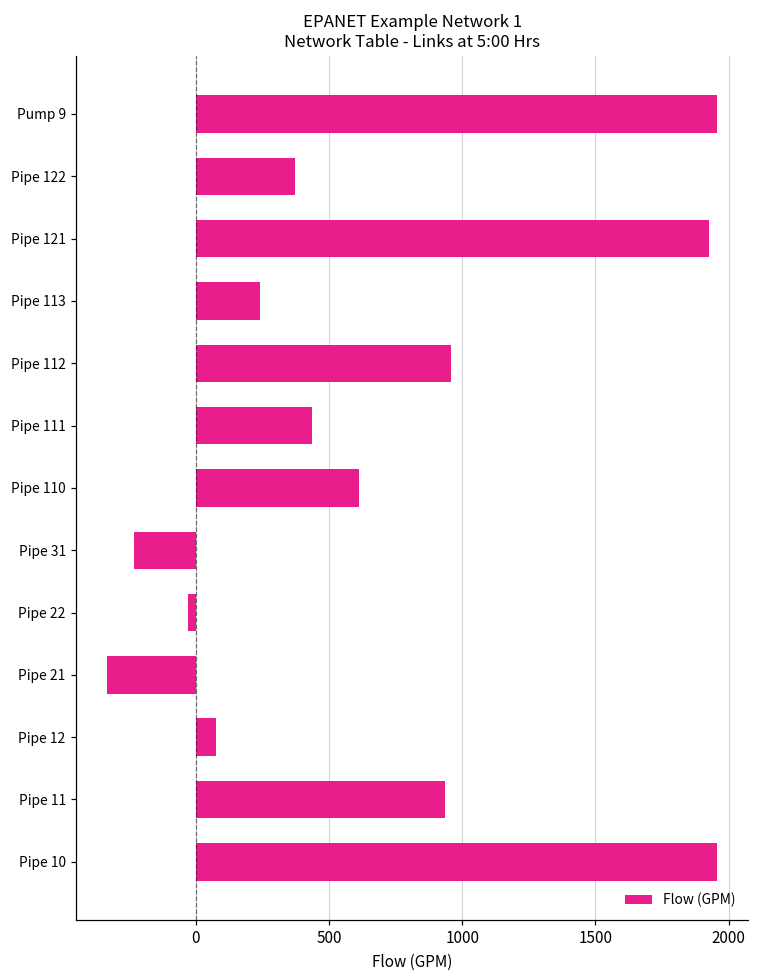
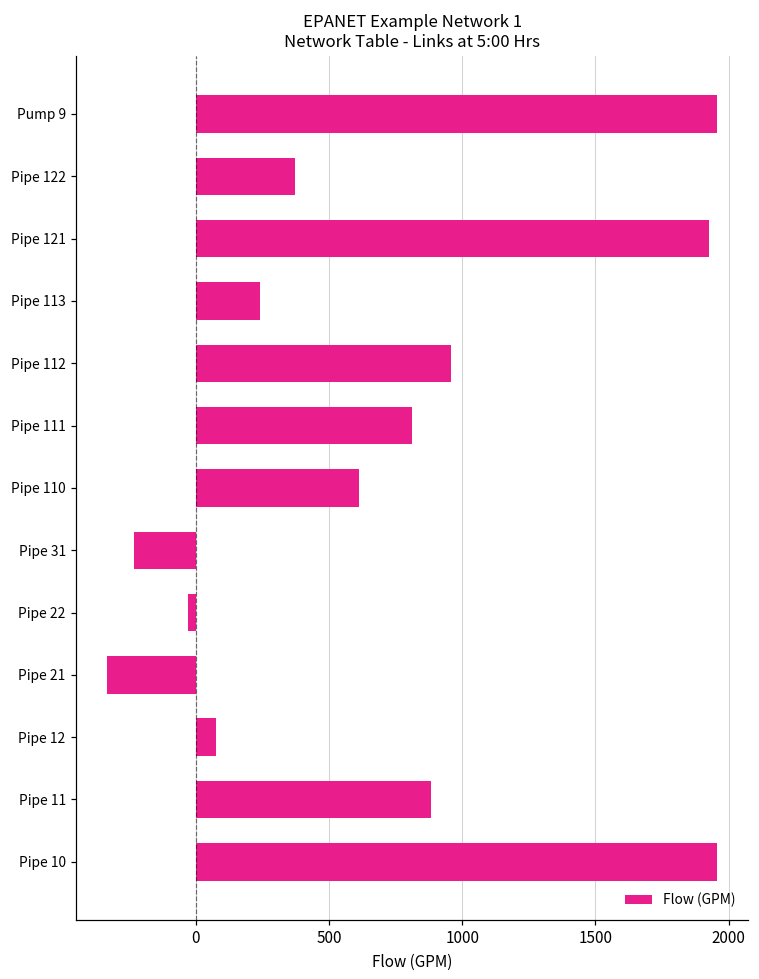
Pipe 111: 440 -> 810
Pipe 11: 940 -> 880
